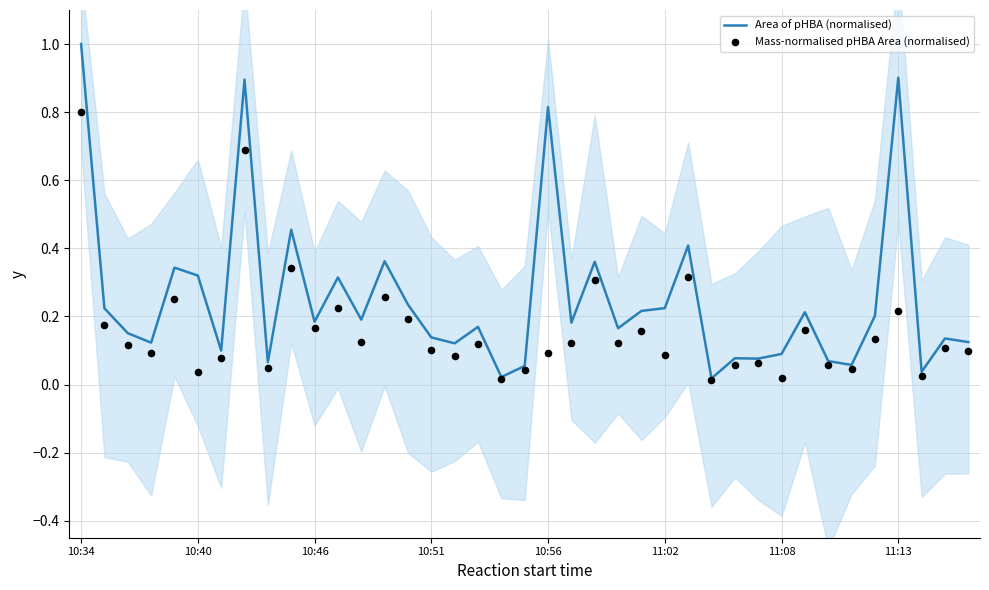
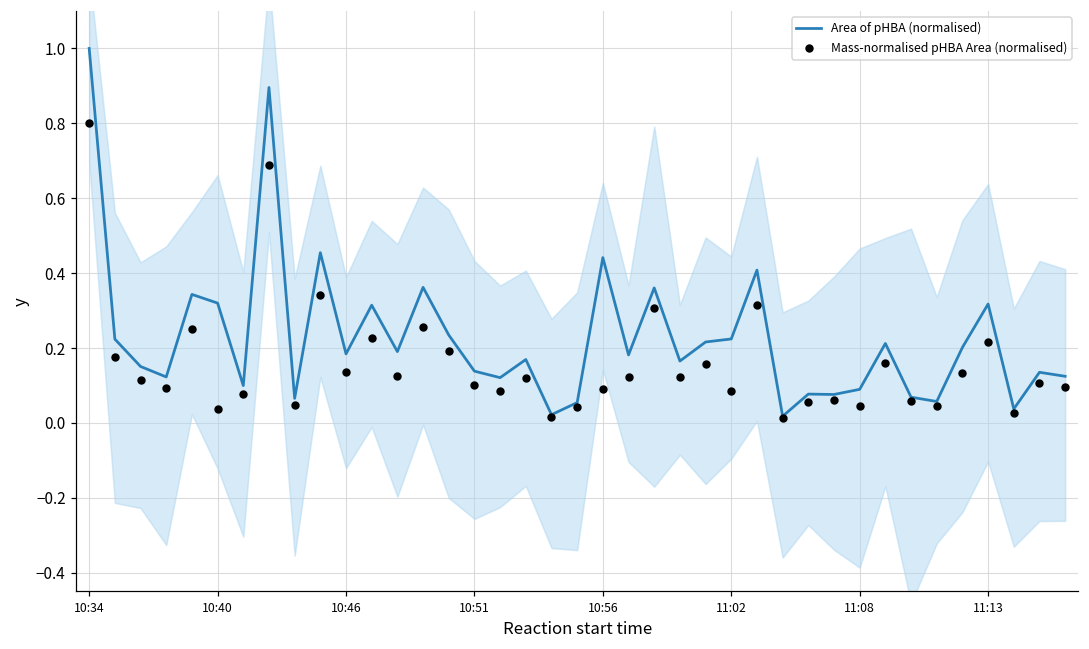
Mass-normalised pHBA Area (normalised), 10:46: 0.17 -> 0.14
Area of pHBA (normalised), 10:56: 0.81 -> 0.44
Mass-normalised pHBA Area (normalised), 11:08: 0.02 -> 0.05
Area of pHBA (normalised), 11:13: 0.90 -> 0.32
